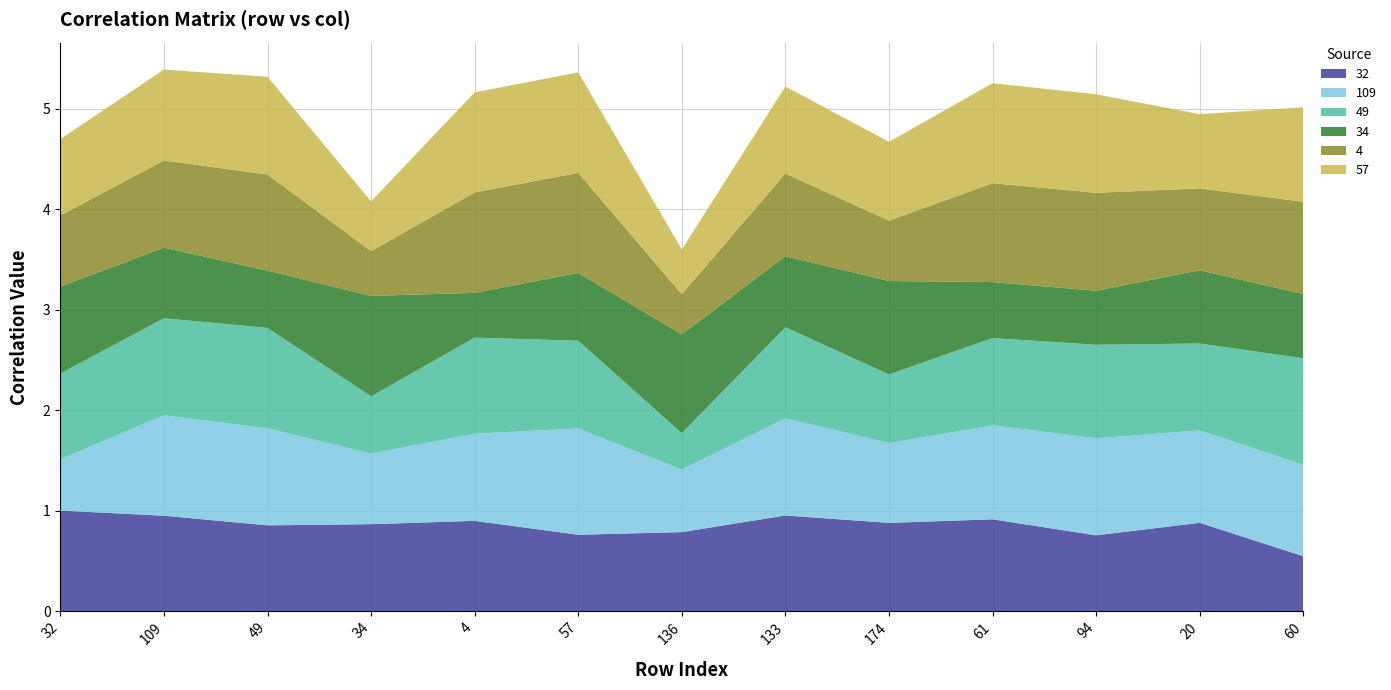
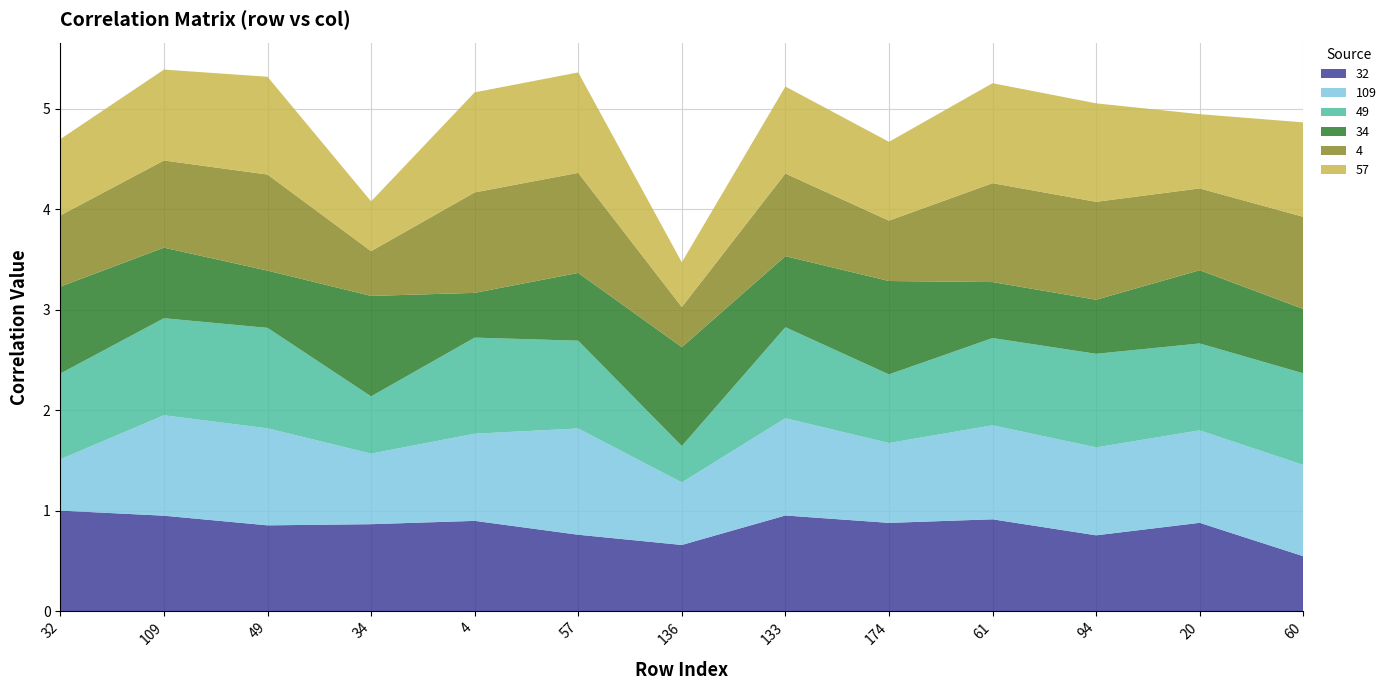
32, 136: 0.79 -> 0.66
109, 94: 0.97 -> 0.88
49, 60: 1.06 -> 0.91
